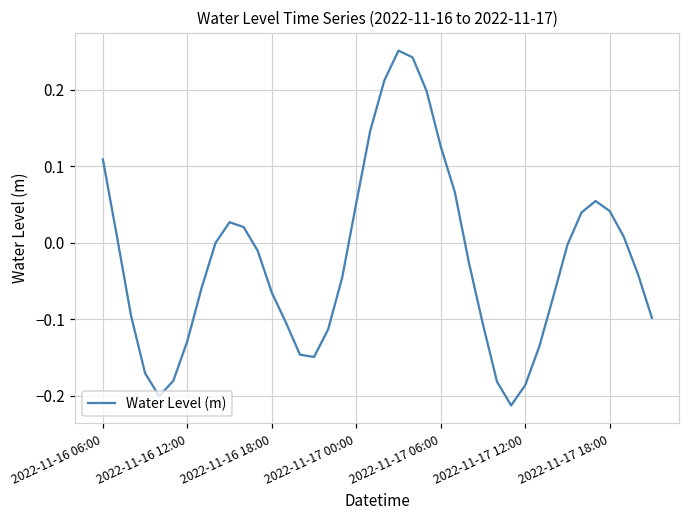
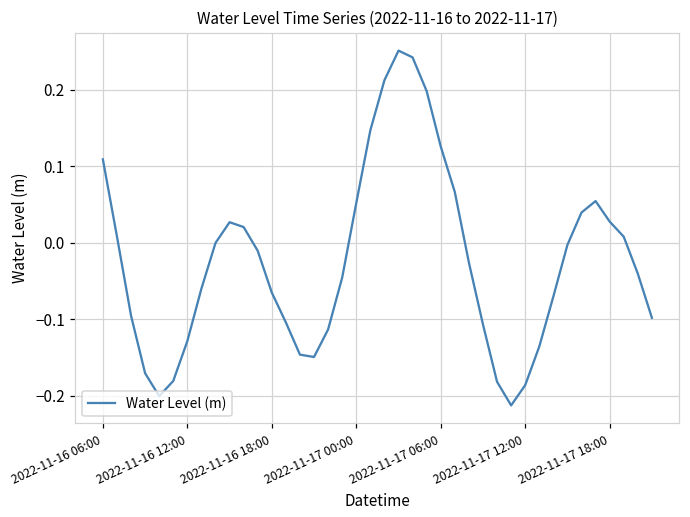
2022-11-17 18:00: 0.04 -> 0.03
